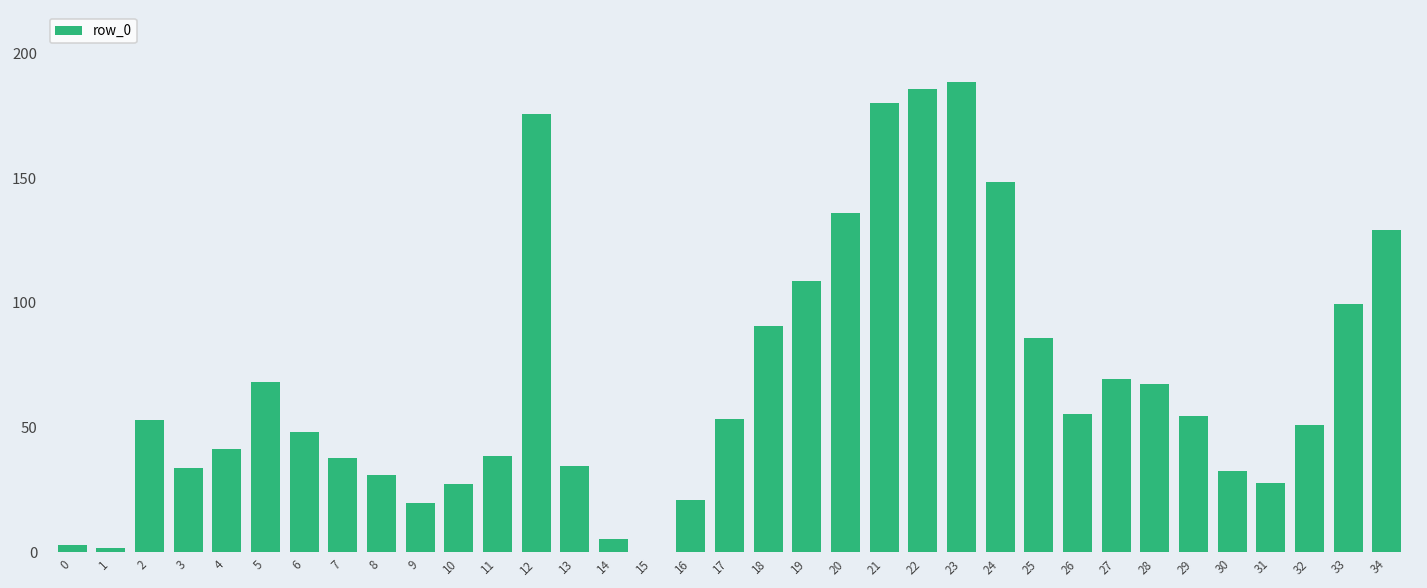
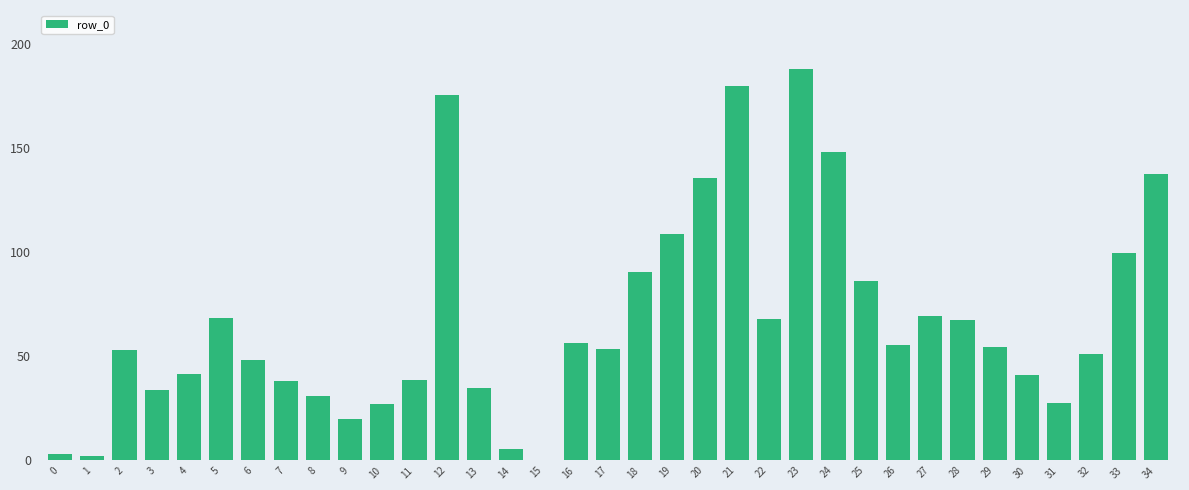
16: 21 -> 56
22: 185 -> 68
30: 33 -> 41
34: 129 -> 137
